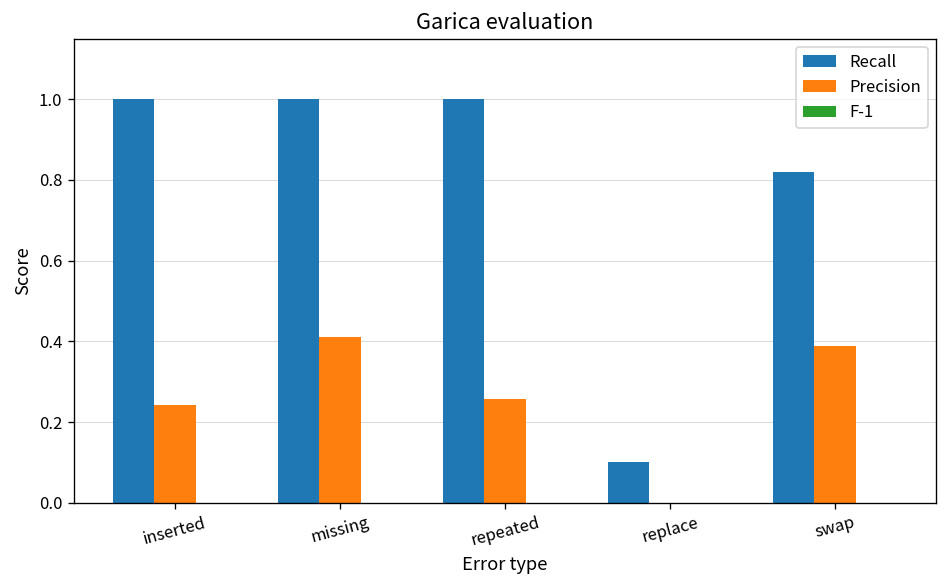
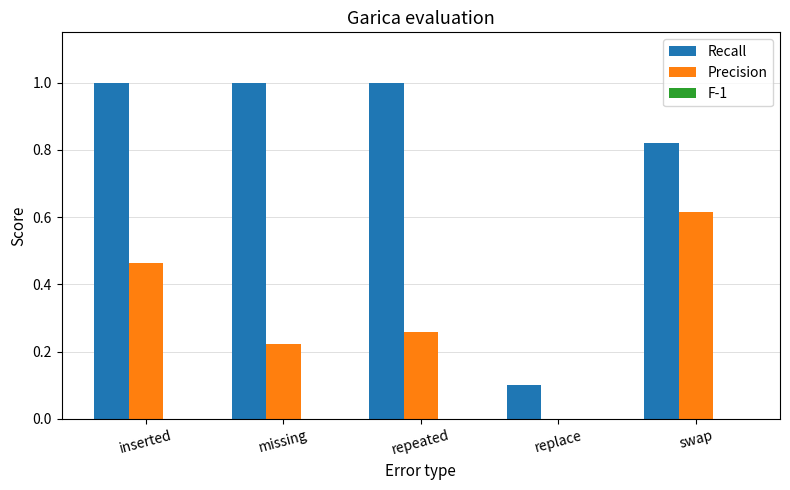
Precision, inserted: 0.24 -> 0.46
Precision, missing: 0.41 -> 0.22
Precision, swap: 0.39 -> 0.61
